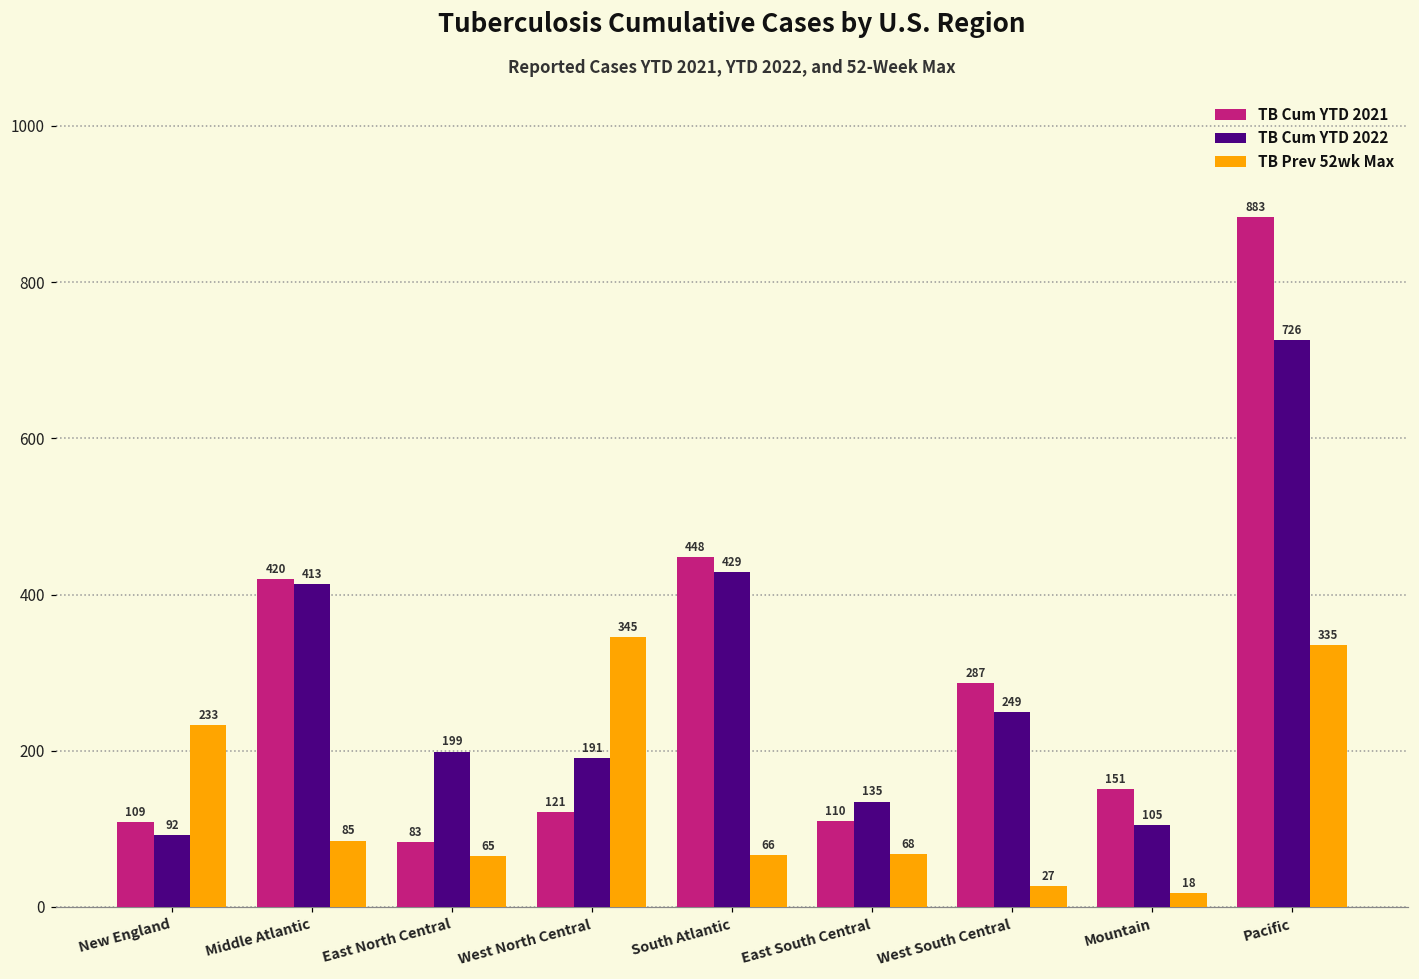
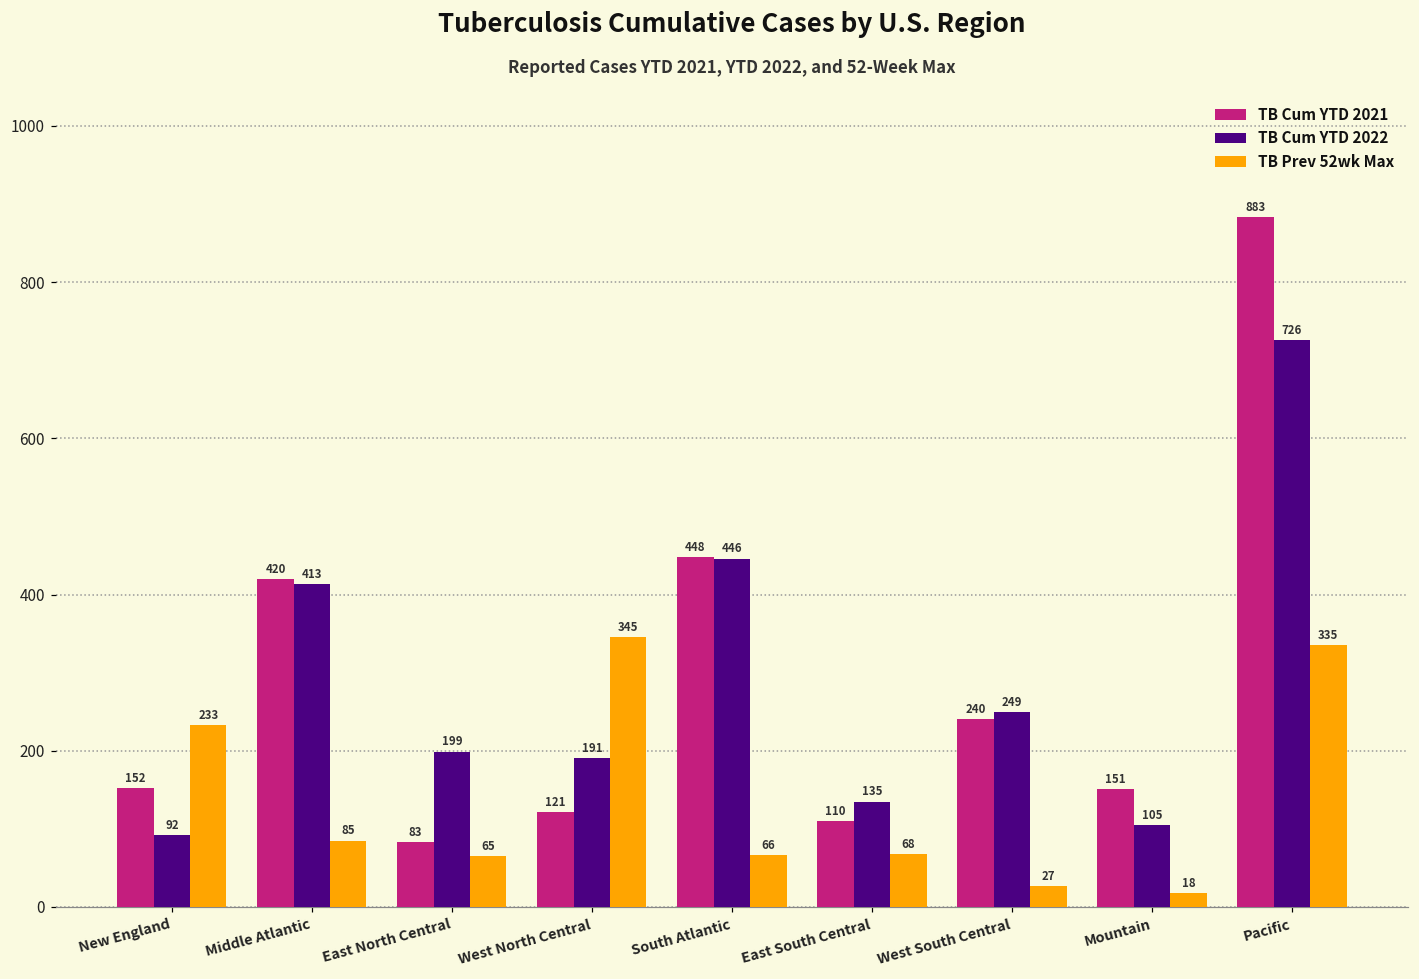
TB Cum YTD 2021, New England: 109 -> 152
TB Cum YTD 2022, South Atlantic: 429 -> 446
TB Cum YTD 2021, West South Central: 287 -> 240
